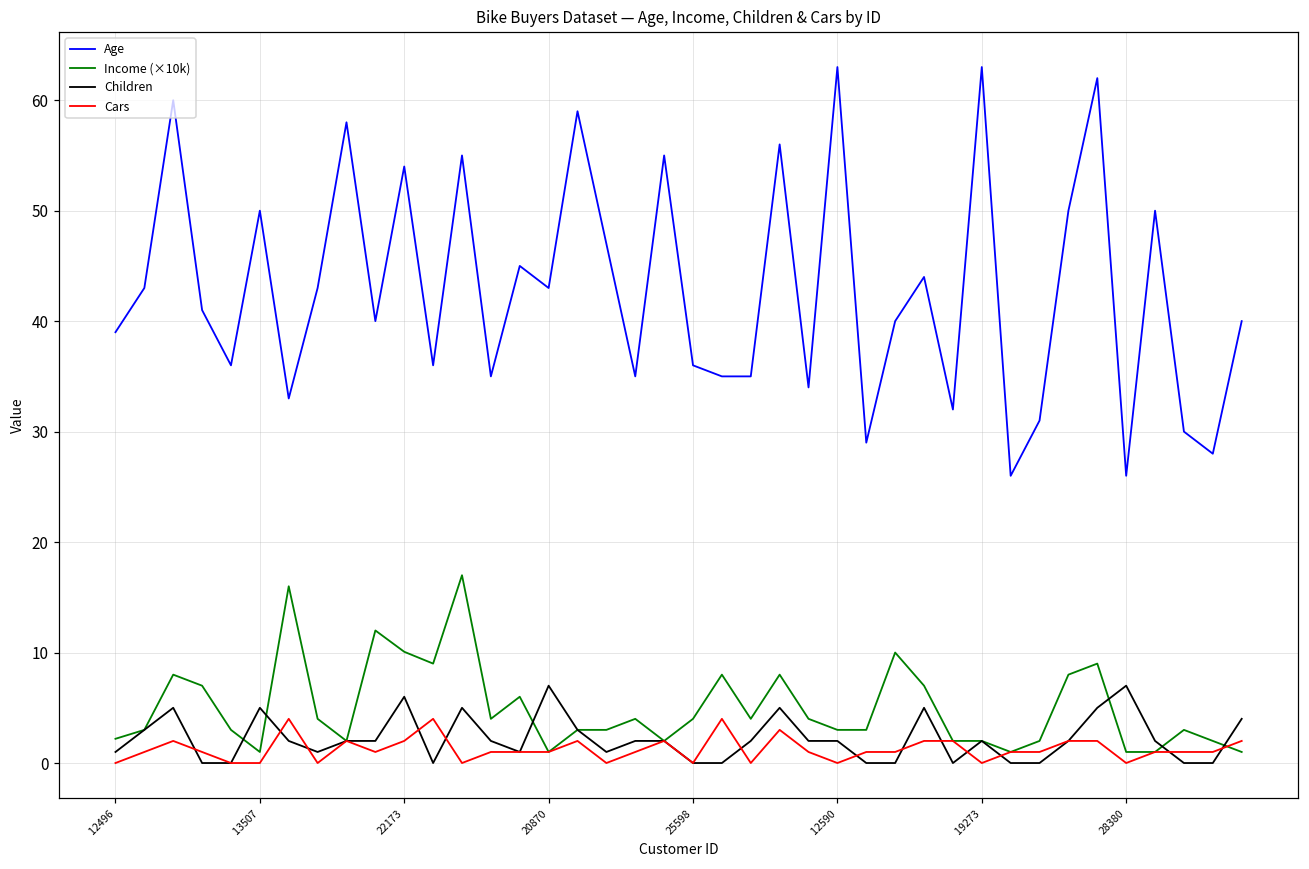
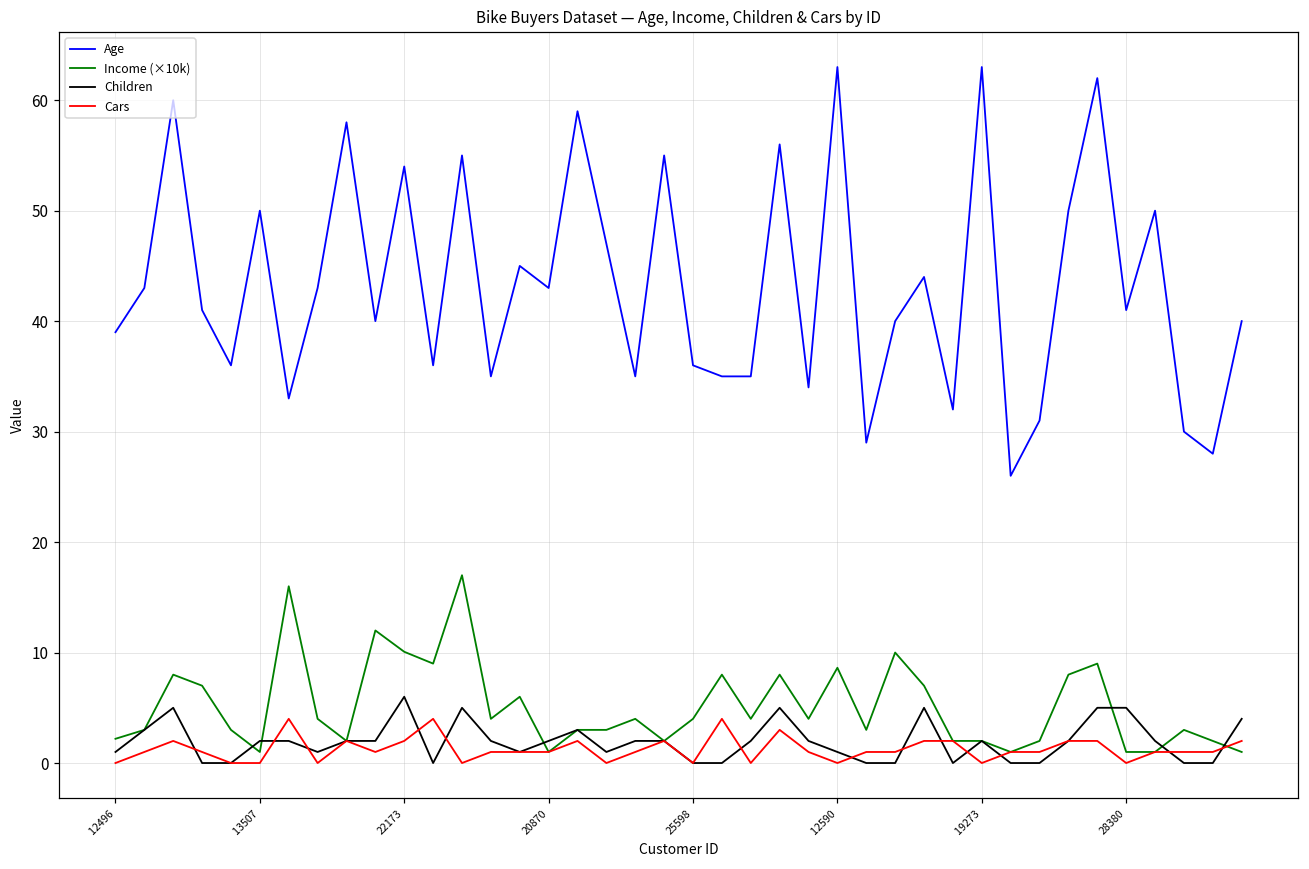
Children, 13507: 5 -> 2
Children, 20870: 7 -> 2
Income (×10k), 12590: 3.0 -> 8.6
Children, 12590: 2 -> 1
Age, 28380: 26 -> 41
Children, 28380: 7 -> 5
